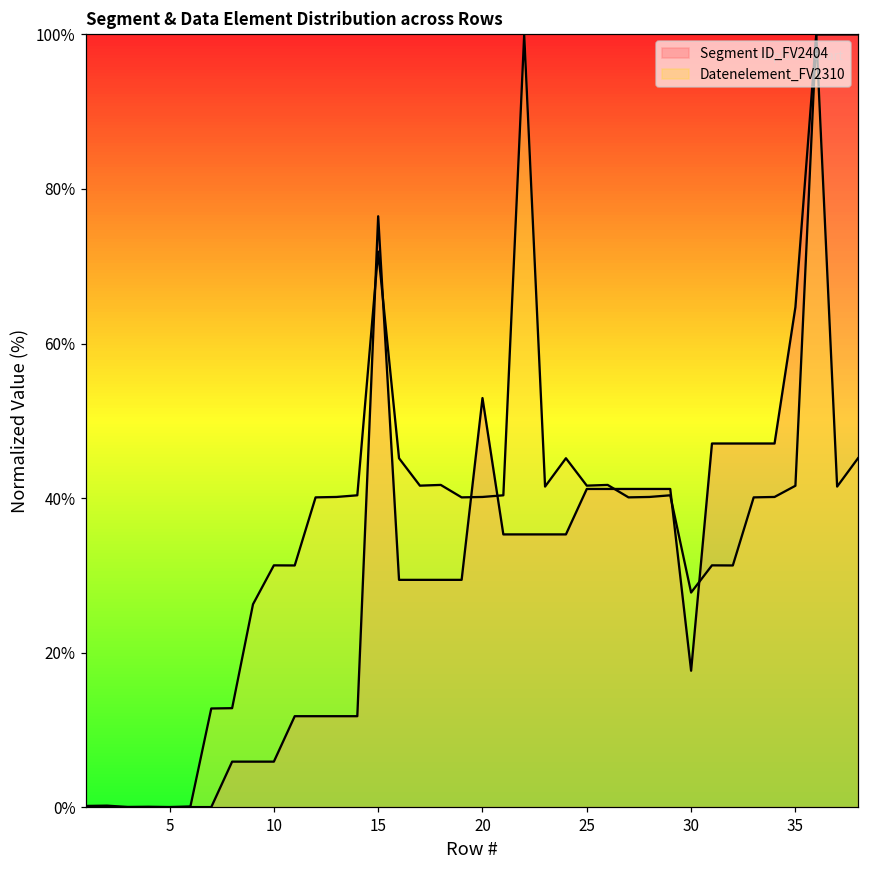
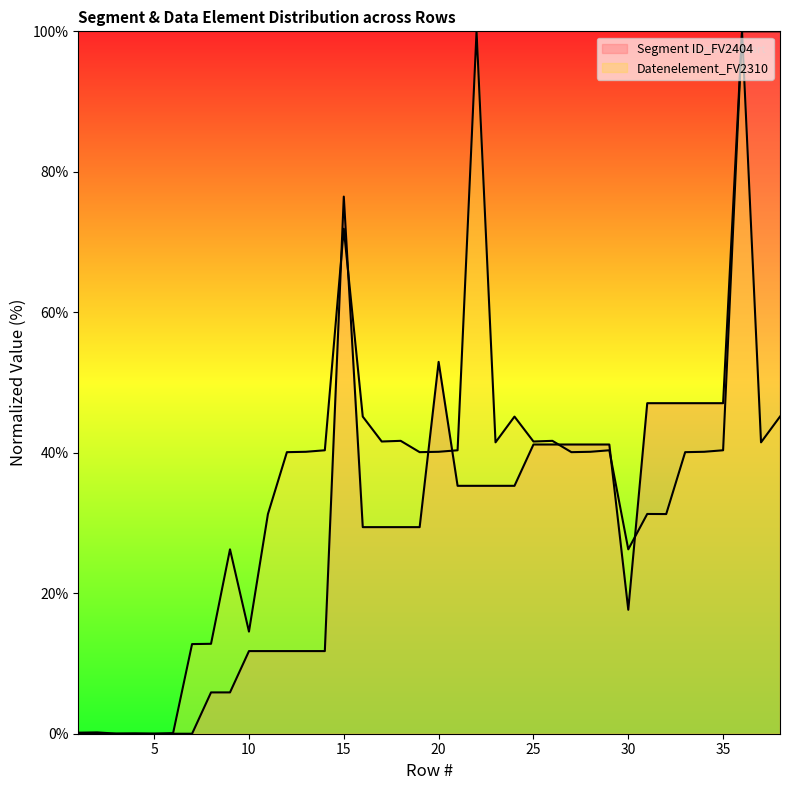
Segment ID_FV2404, 10: 6% -> 12%
Datenelement_FV2310, 10: 31% -> 15%
Datenelement_FV2310, 30: 28% -> 26%
Segment ID_FV2404, 35: 65% -> 47%
Datenelement_FV2310, 35: 42% -> 40%
